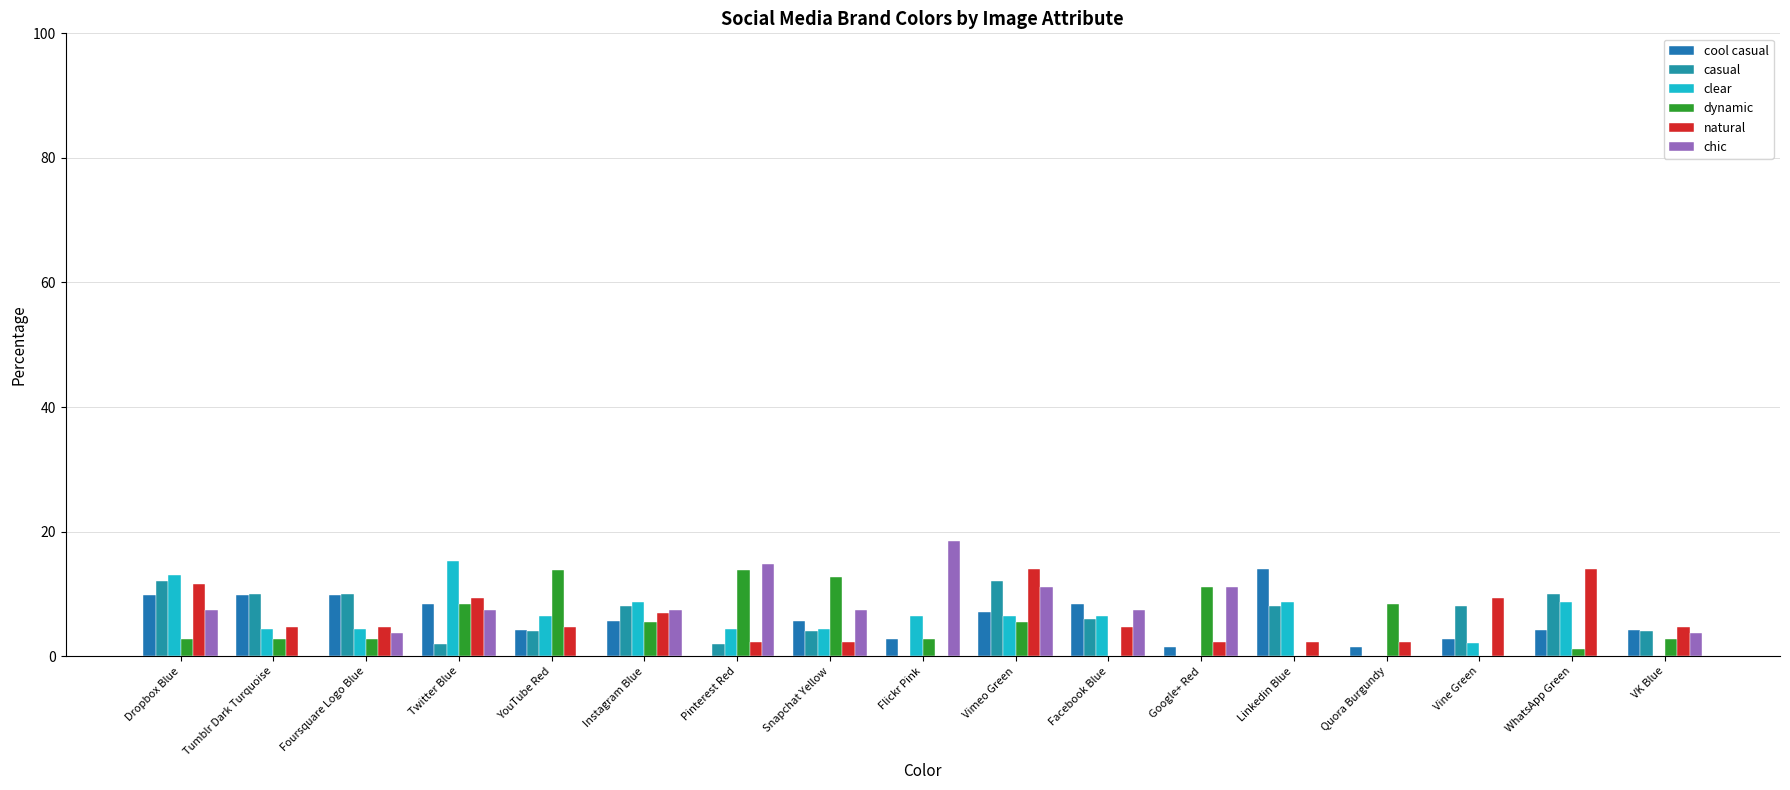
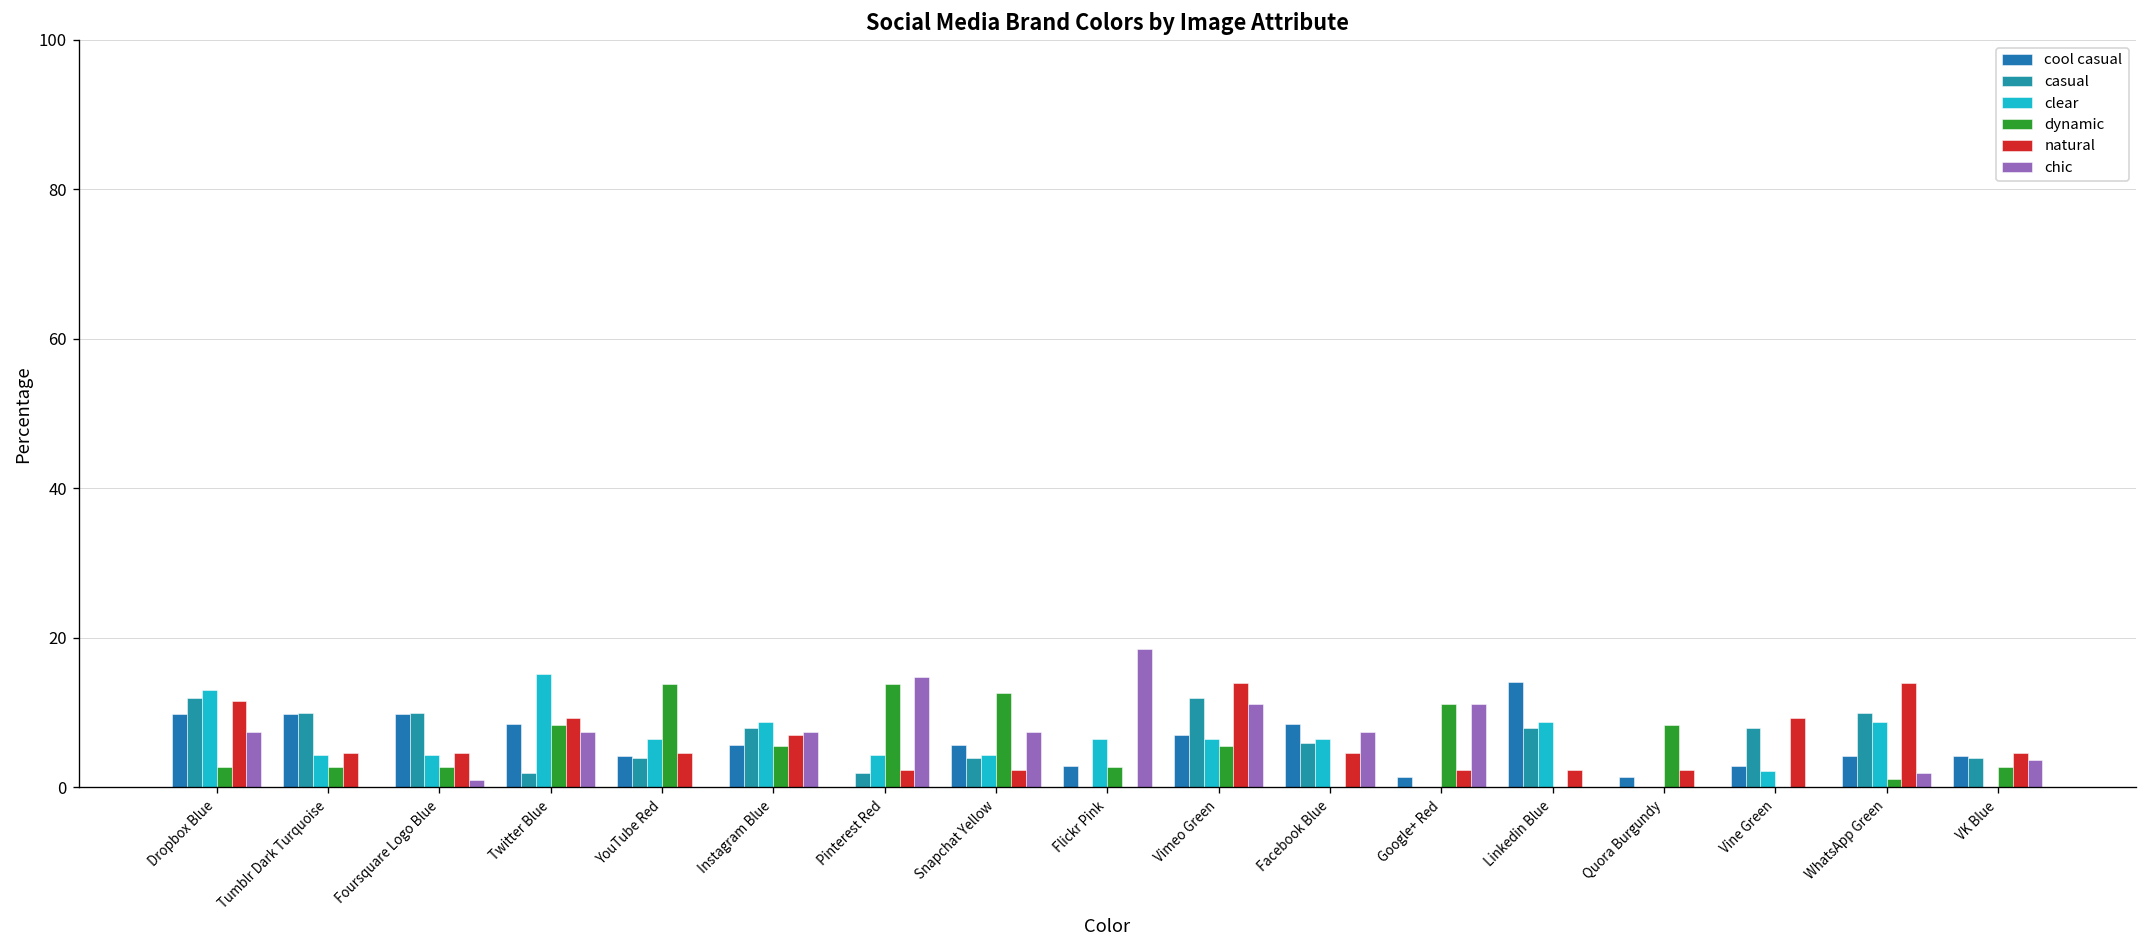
chic, Foursquare Logo Blue: 4 -> 1
chic, WhatsApp Green: 0 -> 2
